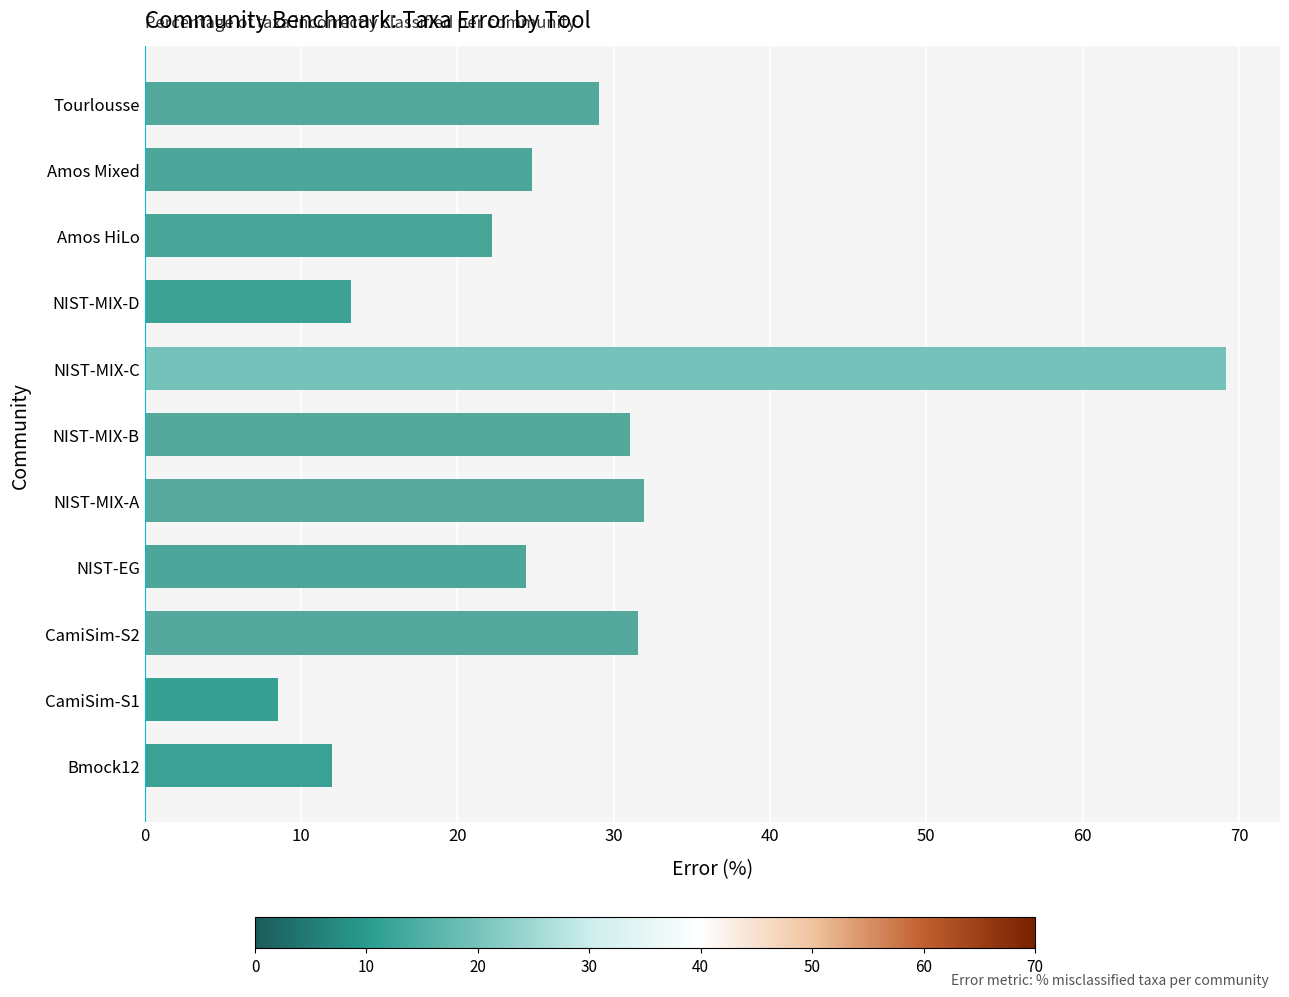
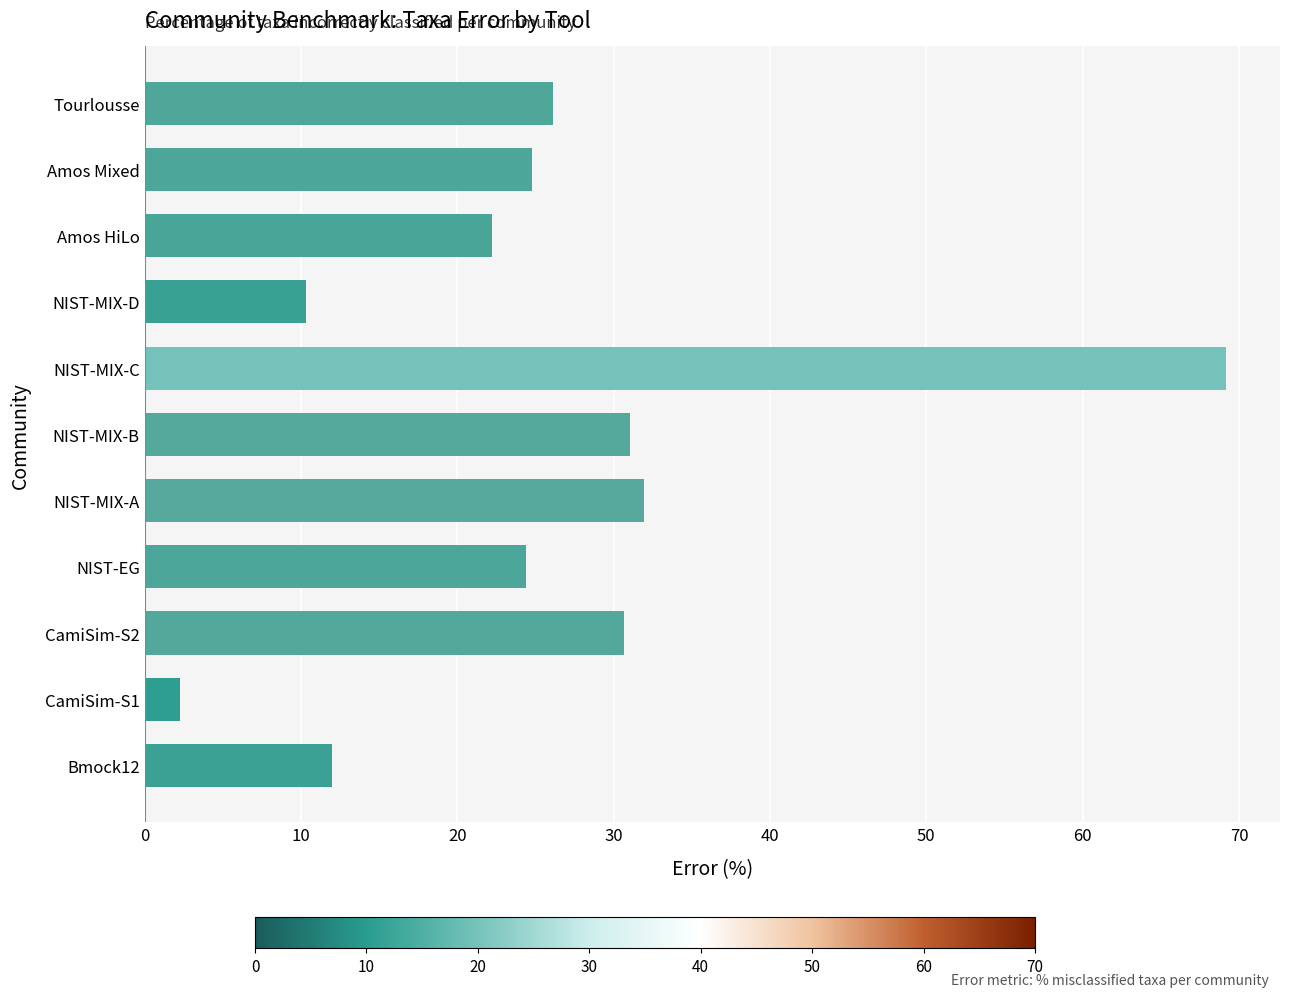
Tourlousse: 29.0 -> 26.1
NIST-MIX-D: 13.2 -> 10.3
CamiSim-S2: 31.6 -> 30.7
CamiSim-S1: 8.5 -> 2.2
